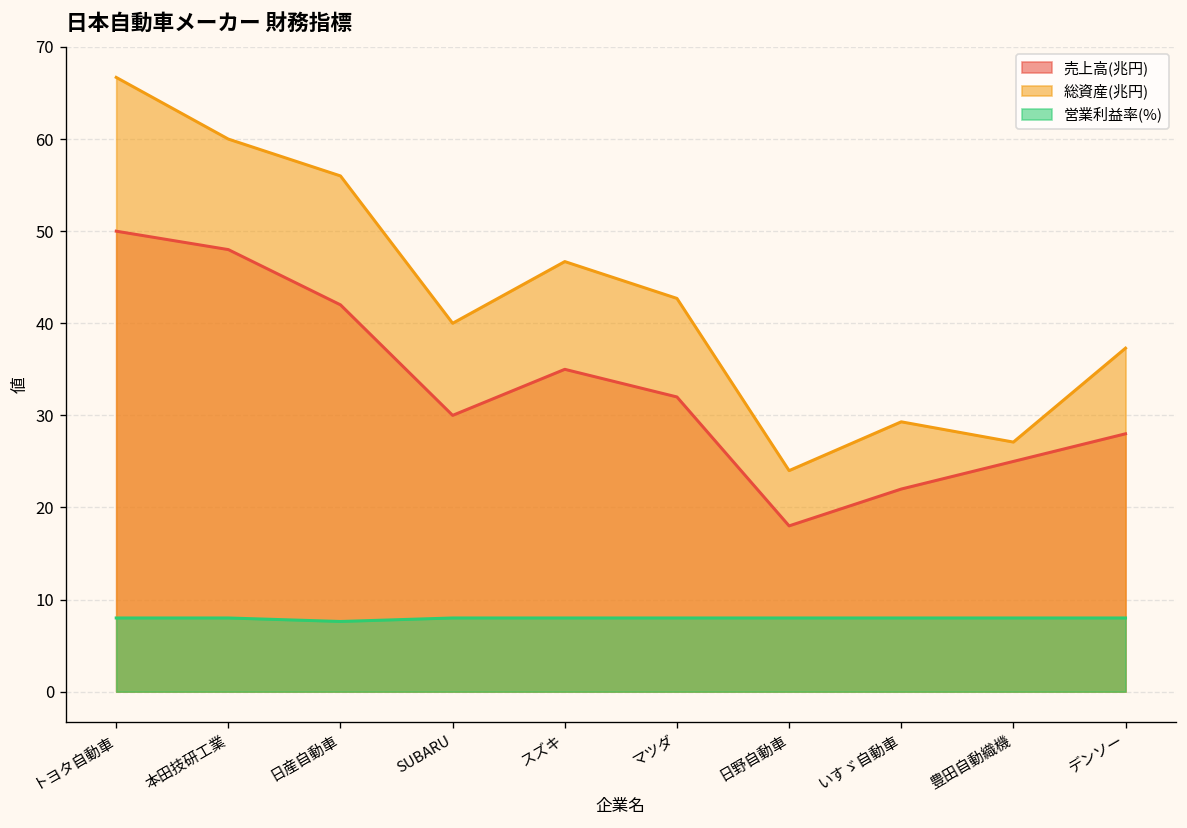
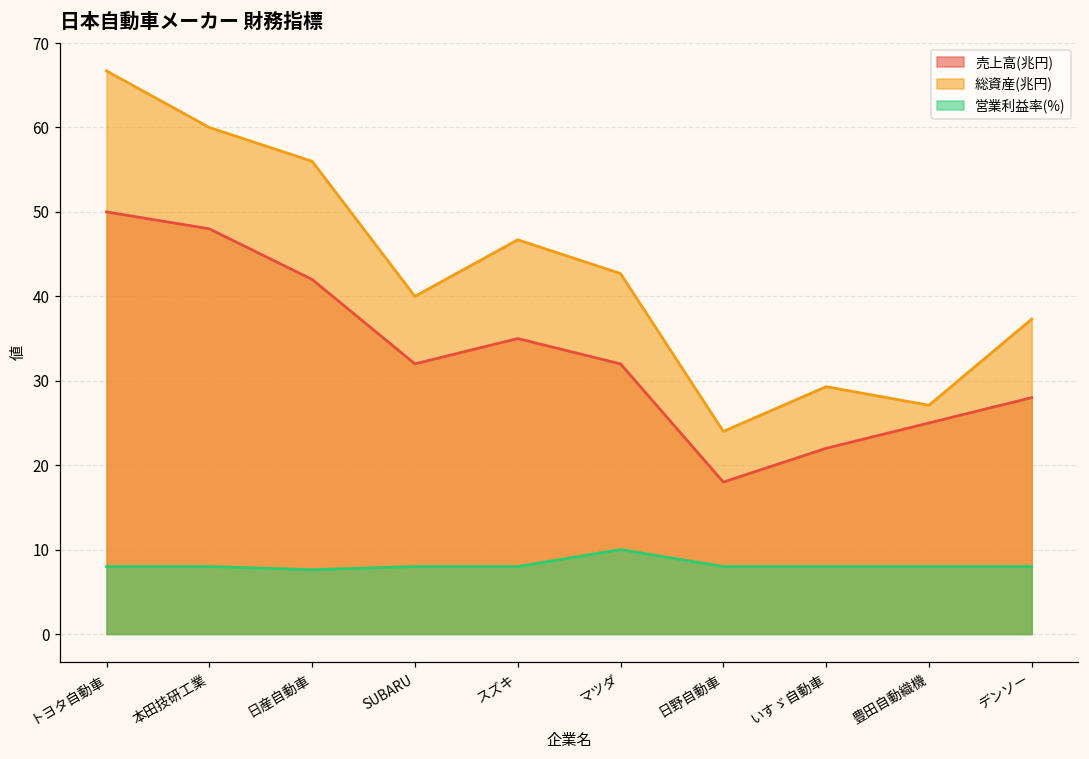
売上高(兆円), SUBARU: 30 -> 32
営業利益率(%), マツダ: 8 -> 10
